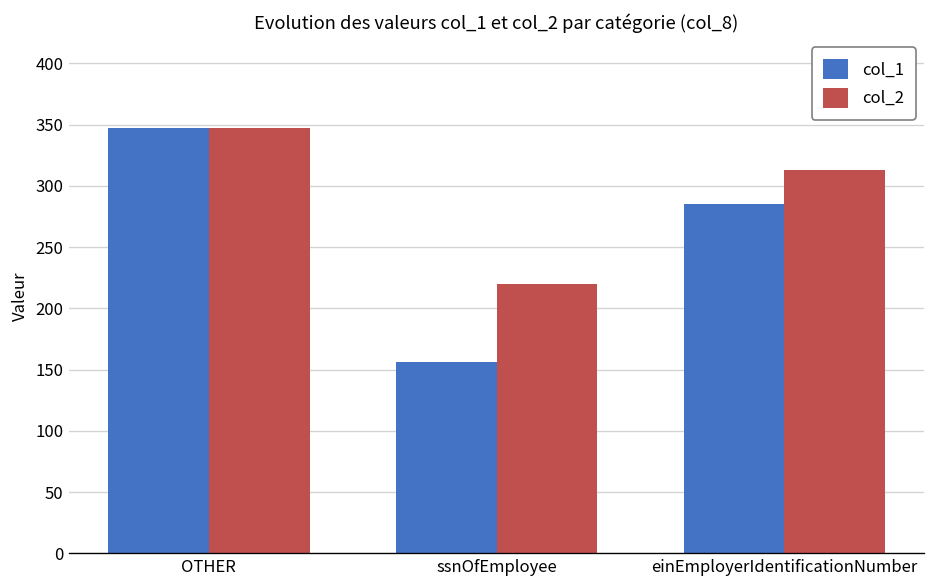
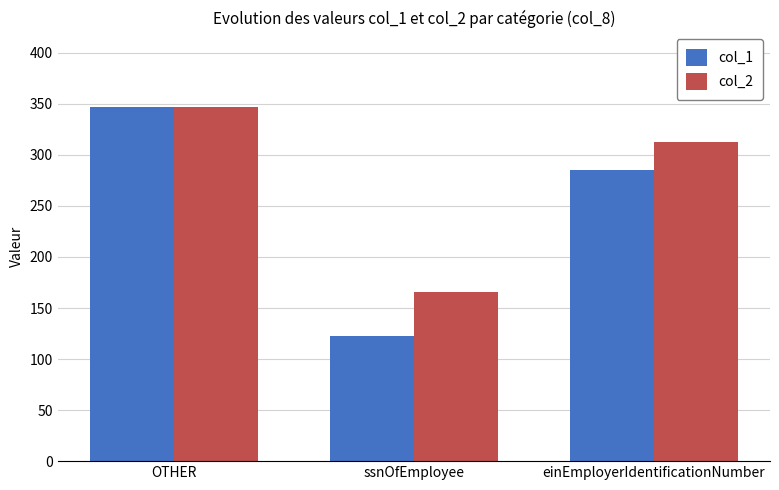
col_1, ssnOfEmployee: 156 -> 123
col_2, ssnOfEmployee: 220 -> 166
